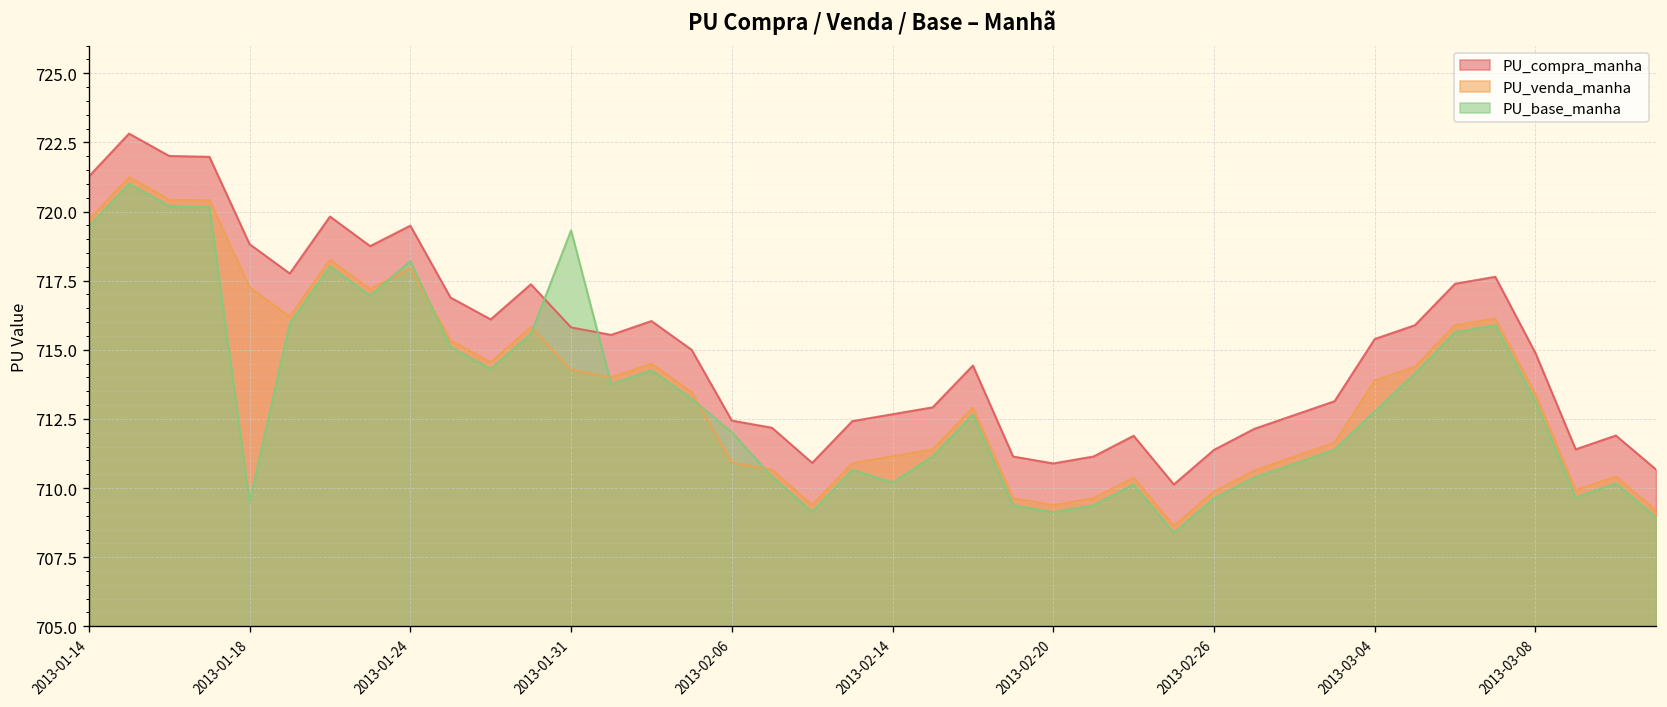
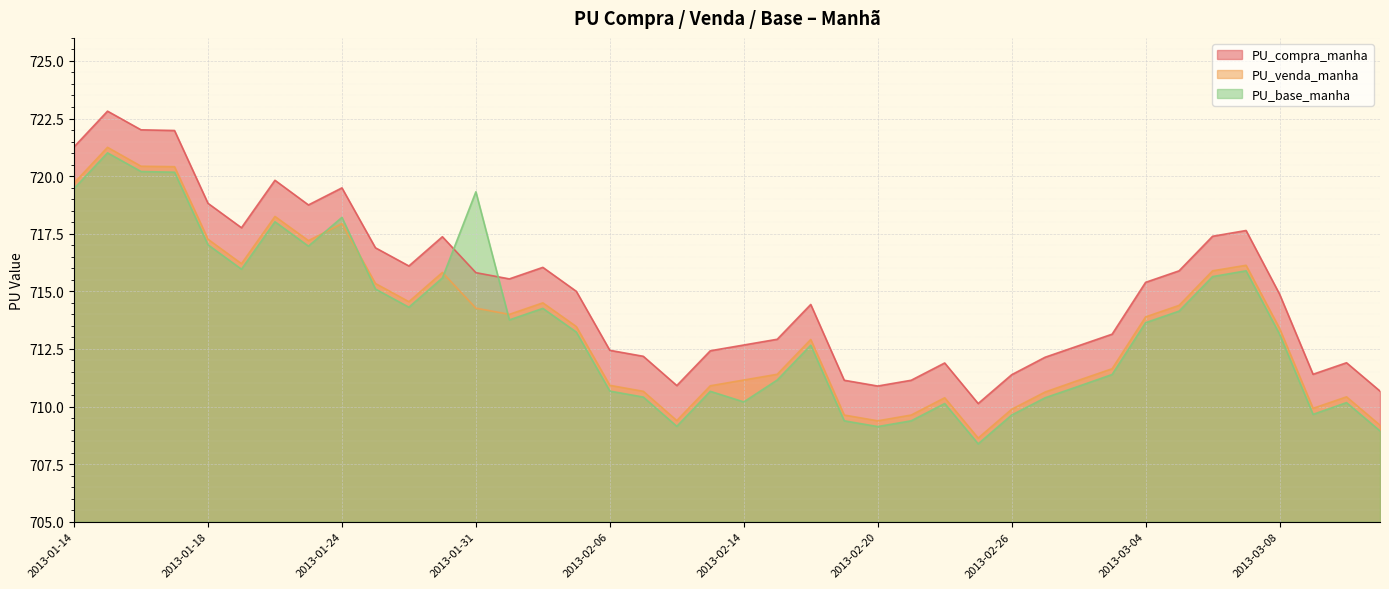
PU_base_manha, 2013-01-18: 709.5 -> 717.0
PU_base_manha, 2013-02-06: 712.0 -> 710.7
PU_base_manha, 2013-03-04: 712.8 -> 713.6
